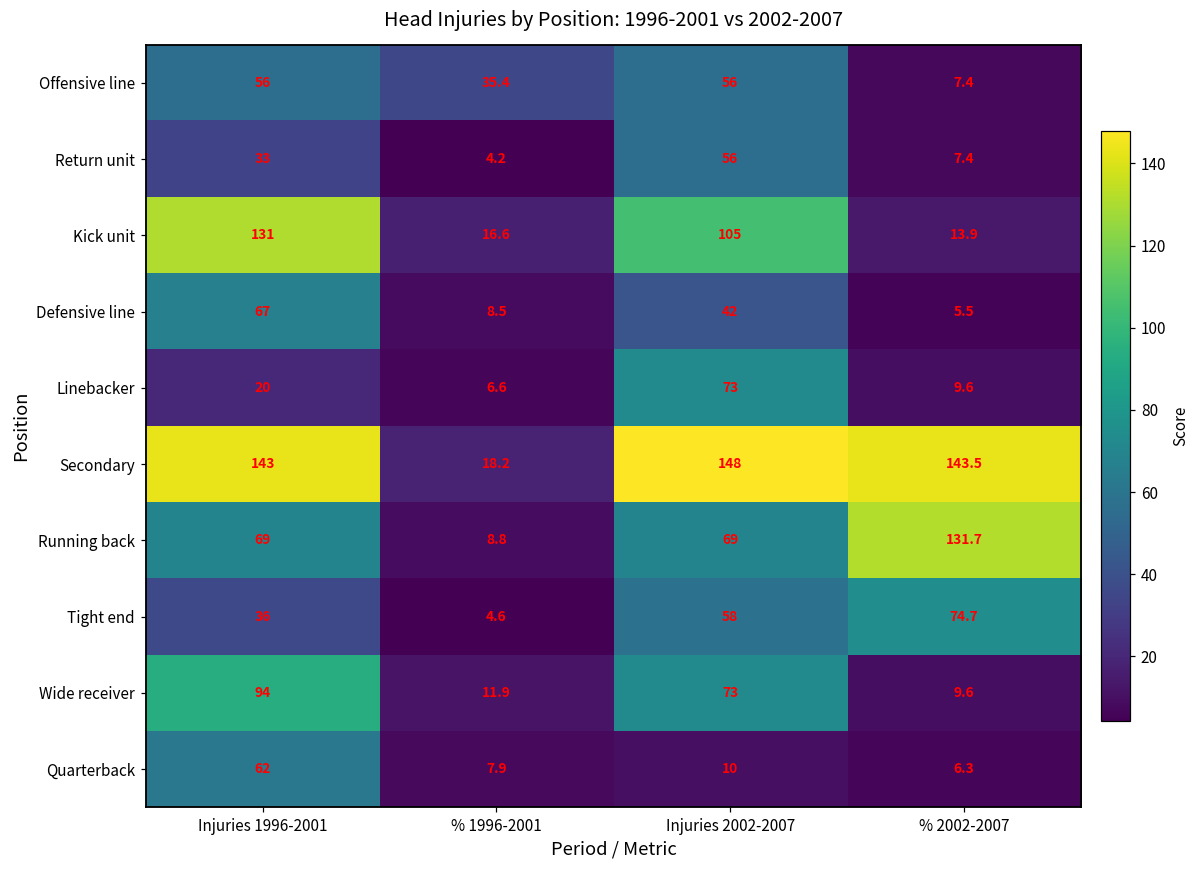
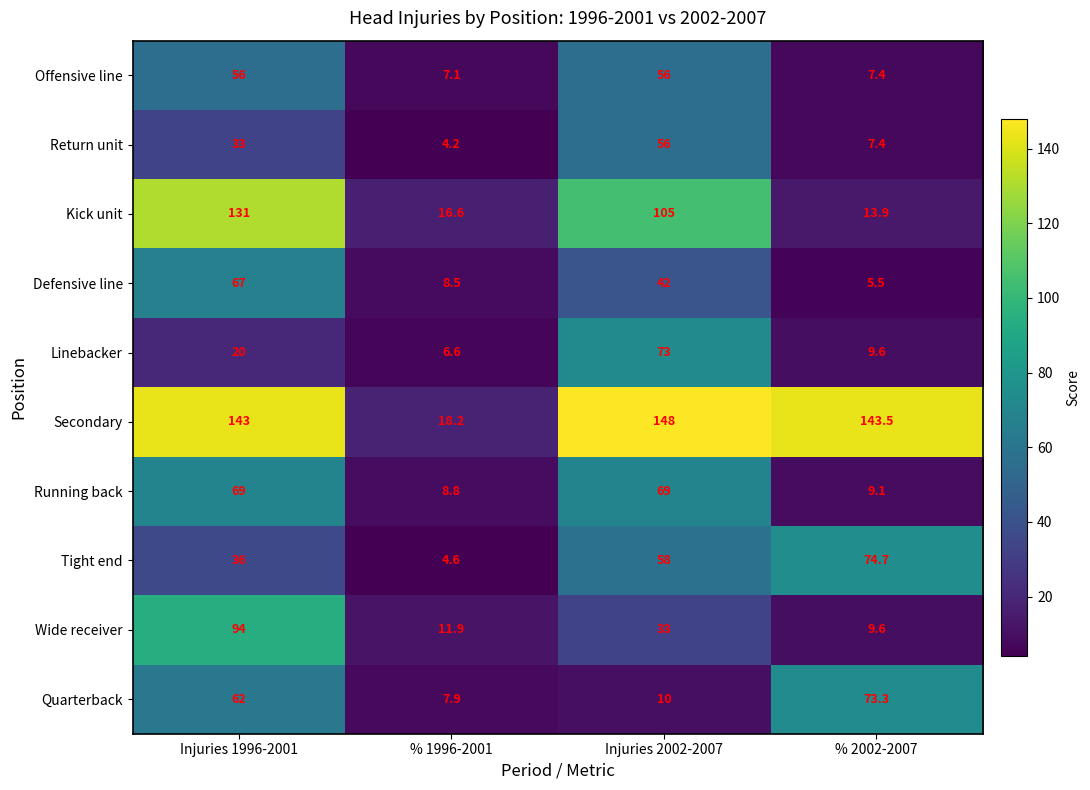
Offensive line, % 1996-2001: 35.4 -> 7.1
Running back, % 2002-2007: 131.7 -> 9.1
Wide receiver, Injuries 2002-2007: 73 -> 33
Quarterback, % 2002-2007: 6.3 -> 73.3
